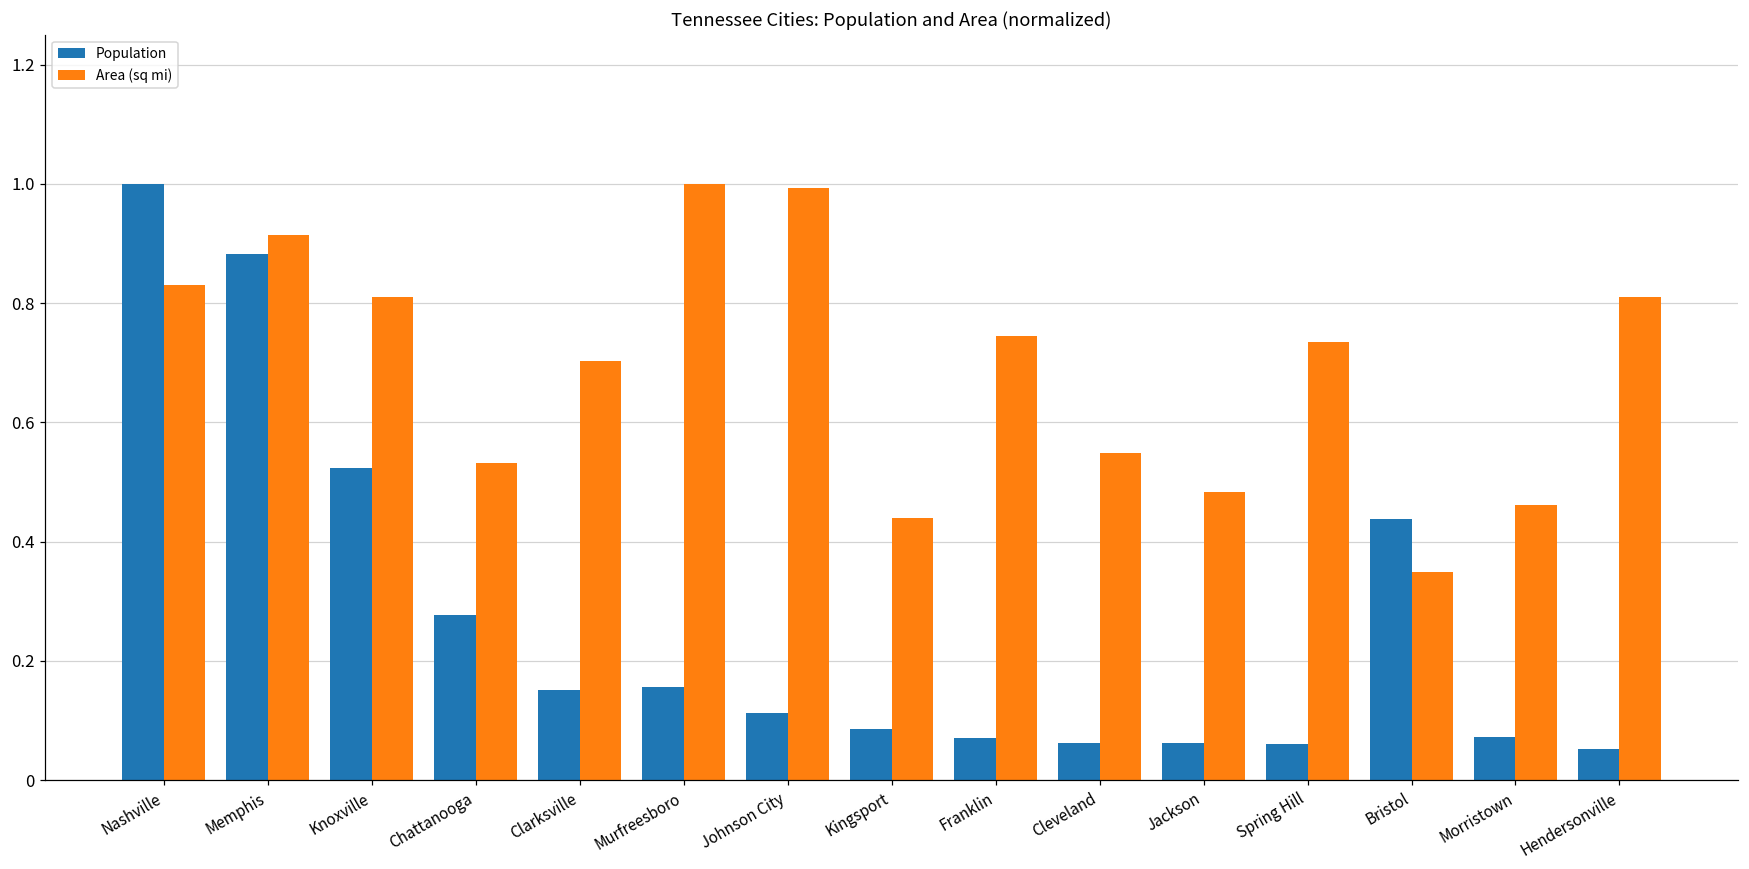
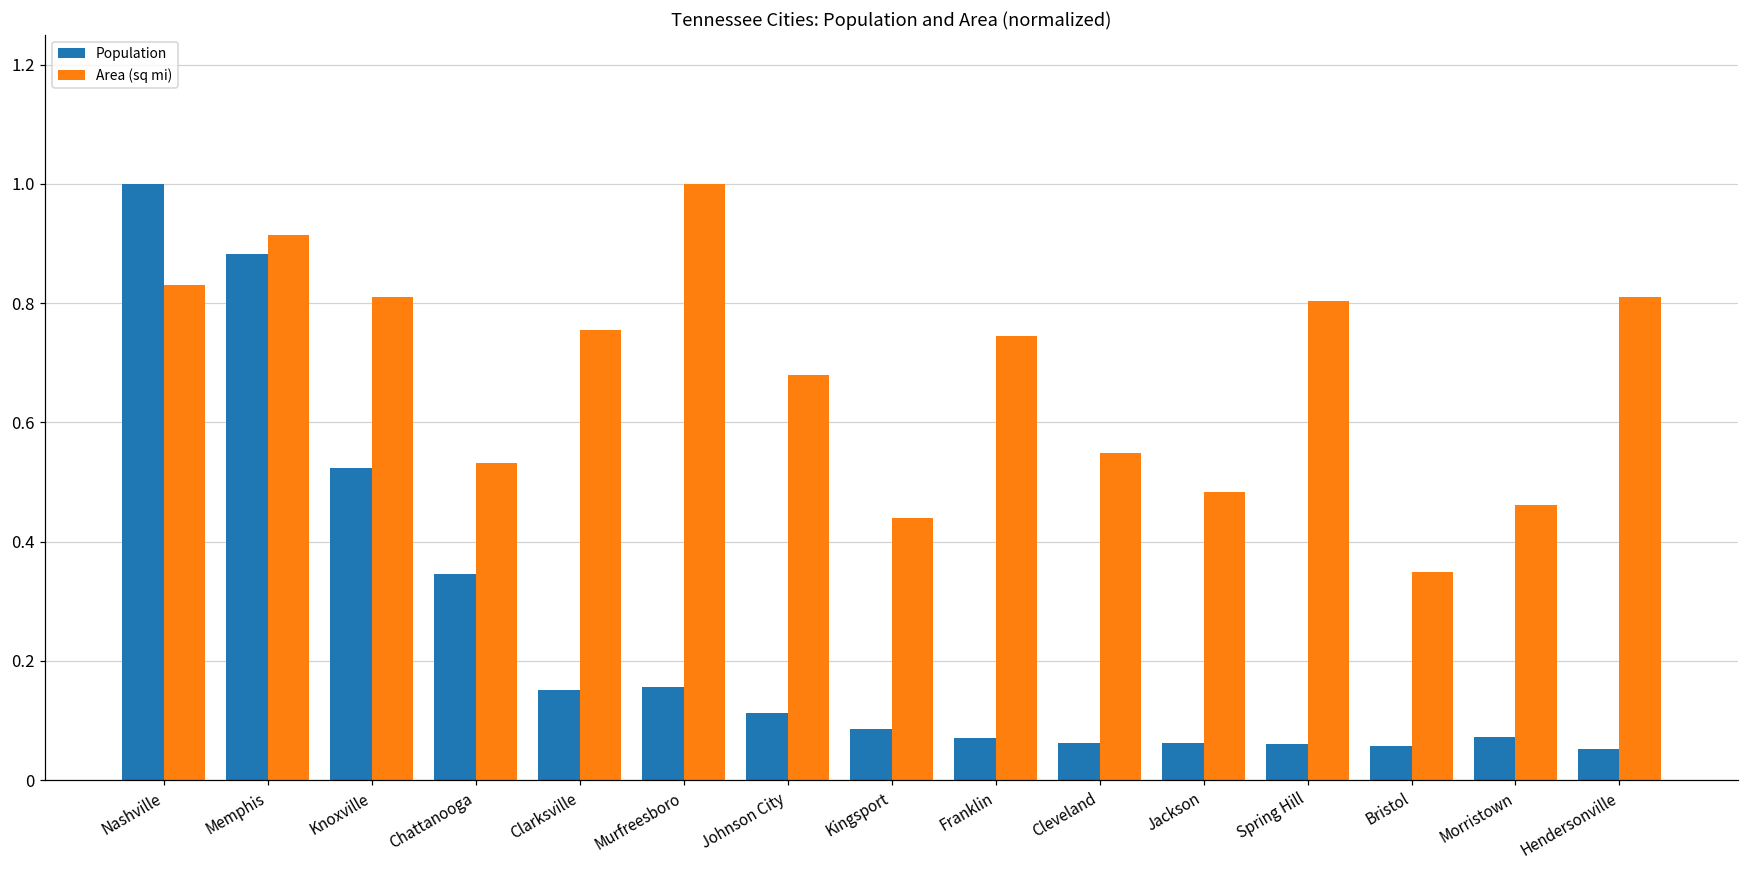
Population, Chattanooga: 0.28 -> 0.35
Area (sq mi), Clarksville: 0.70 -> 0.75
Area (sq mi), Johnson City: 0.99 -> 0.68
Area (sq mi), Spring Hill: 0.74 -> 0.80
Population, Bristol: 0.44 -> 0.06
